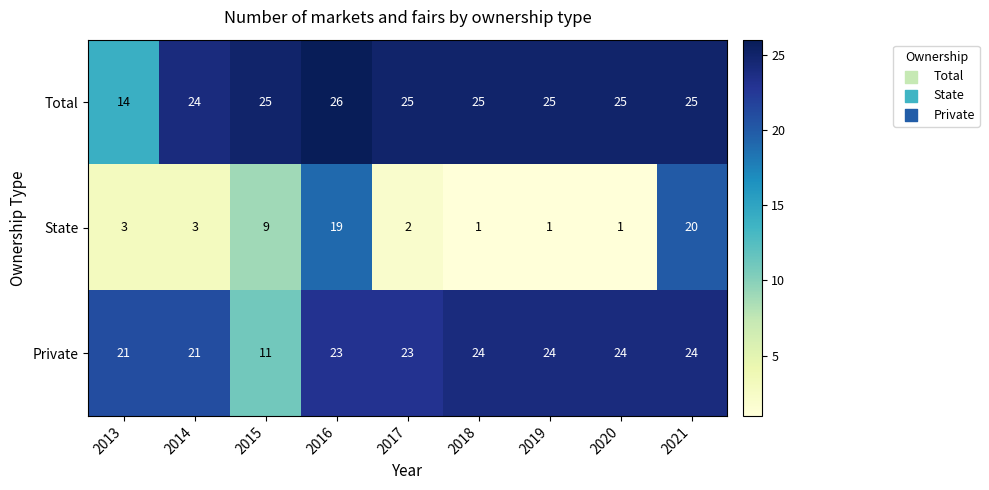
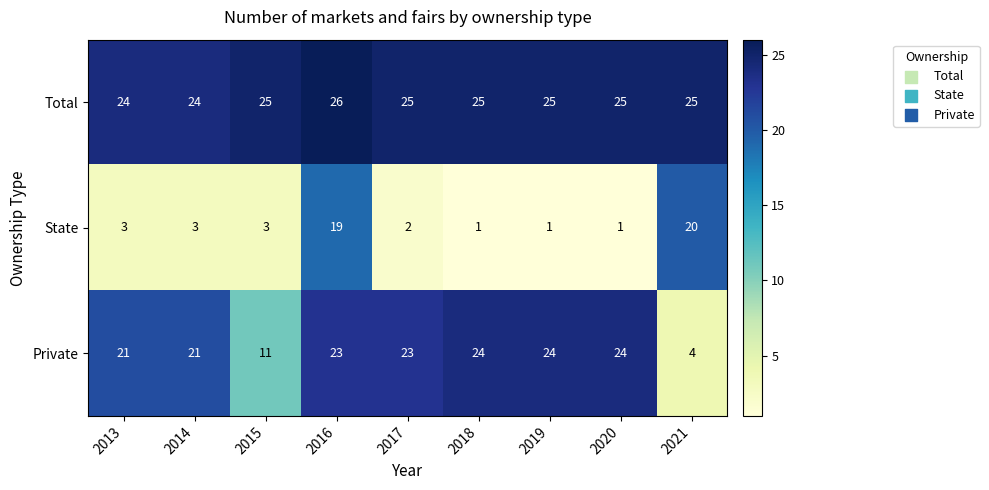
Total, 2013: 14 -> 24
State, 2015: 9 -> 3
Private, 2021: 24 -> 4
